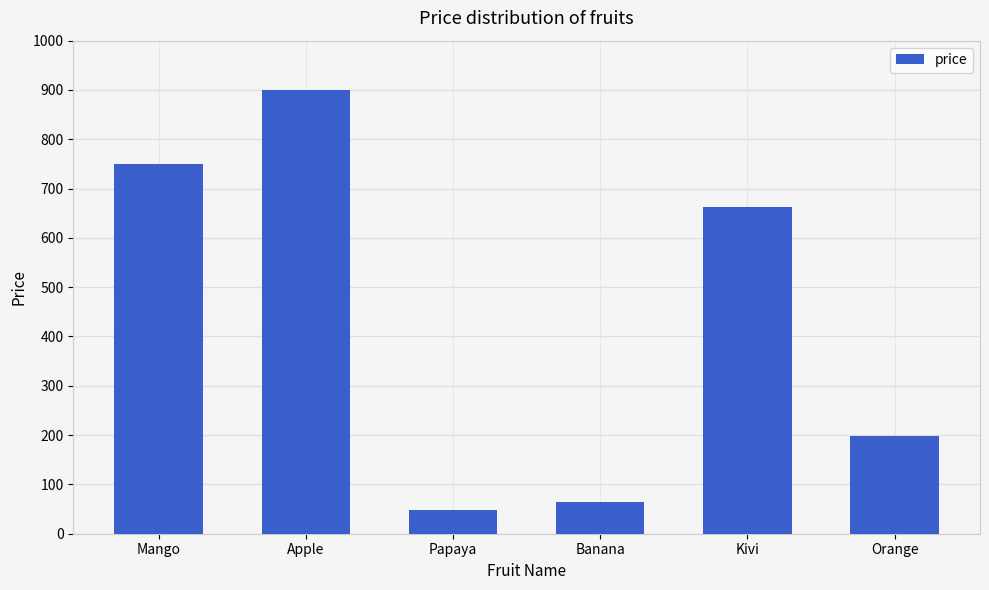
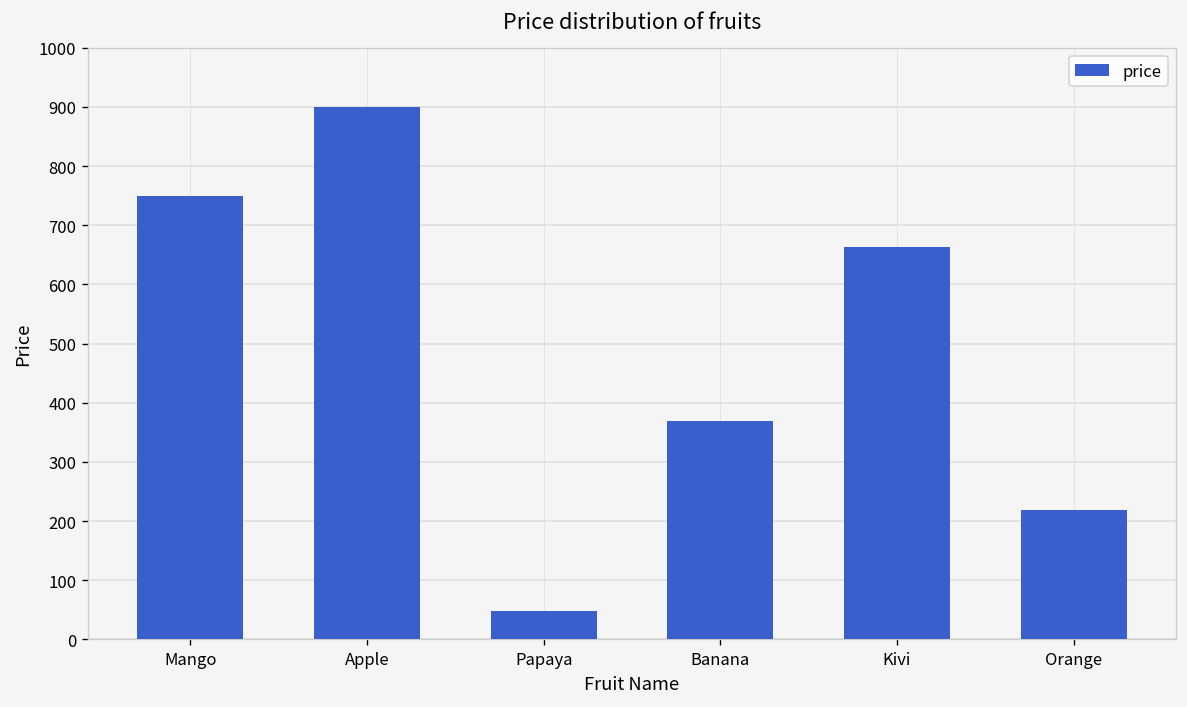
Banana: 60 -> 370
Orange: 200 -> 220
